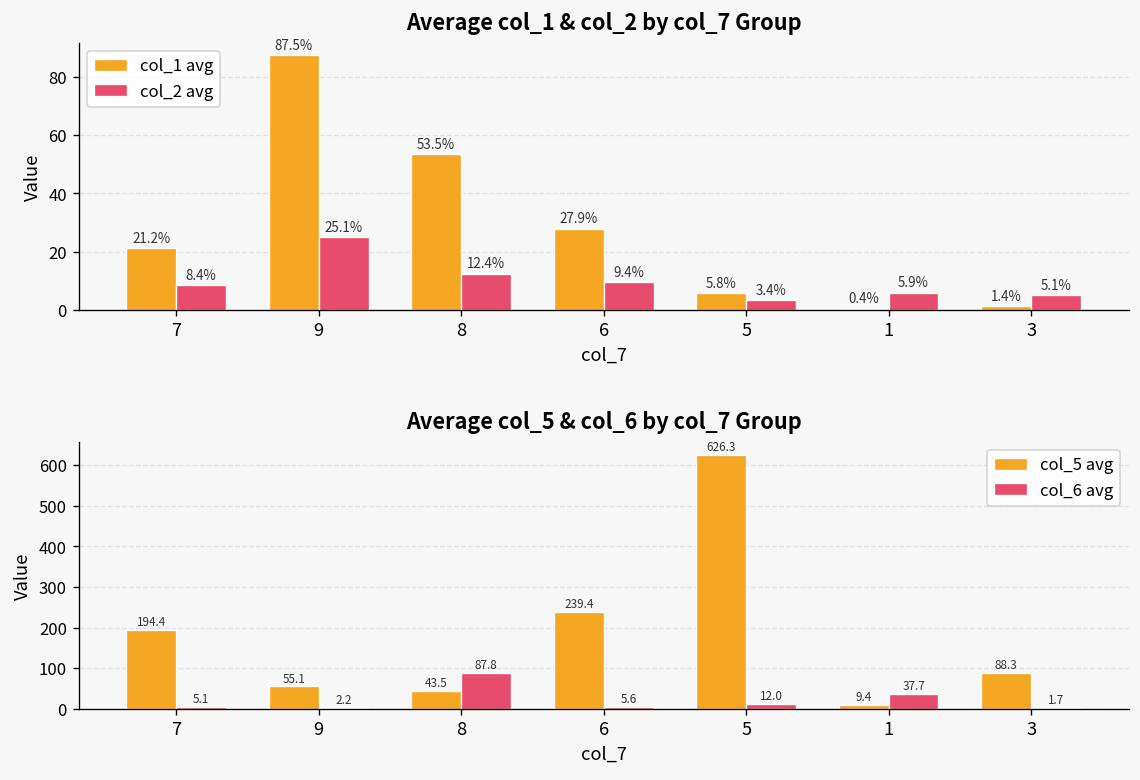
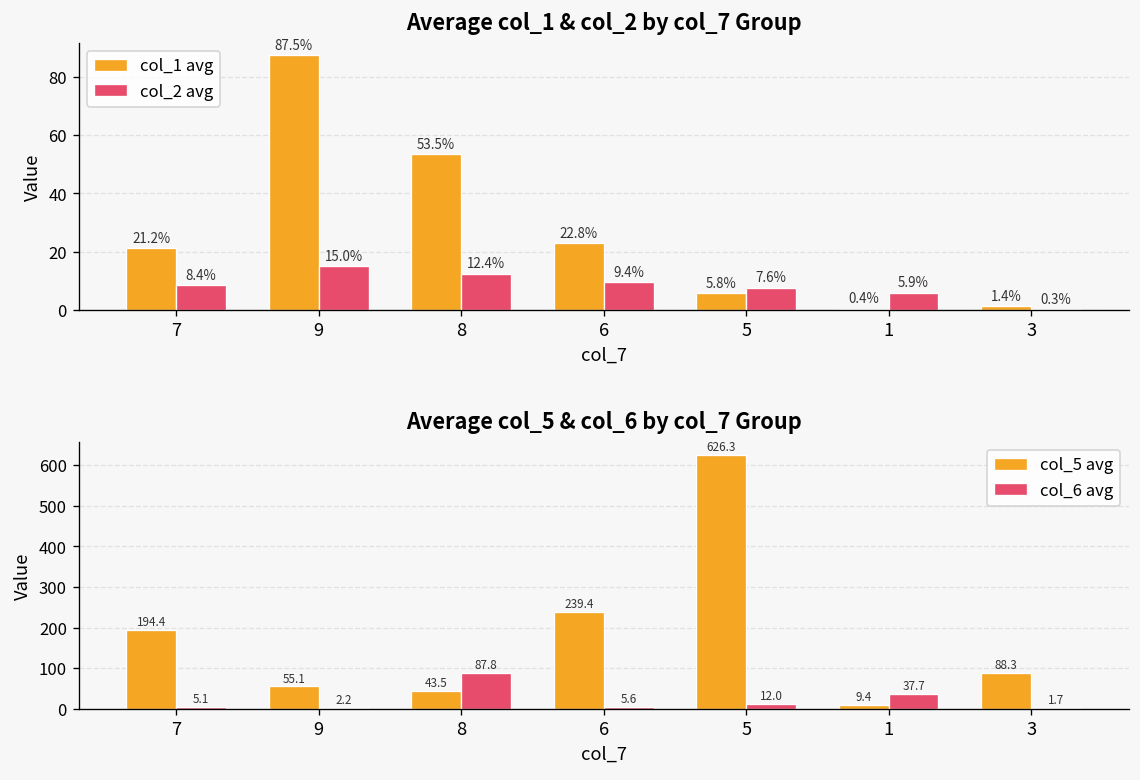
Average col_1 & col_2 by col_7 Group, col_2 avg, 9: 25.1% -> 15.0%
Average col_1 & col_2 by col_7 Group, col_1 avg, 6: 27.9% -> 22.8%
Average col_1 & col_2 by col_7 Group, col_2 avg, 5: 3.4% -> 7.6%
Average col_1 & col_2 by col_7 Group, col_2 avg, 3: 5.1% -> 0.3%
